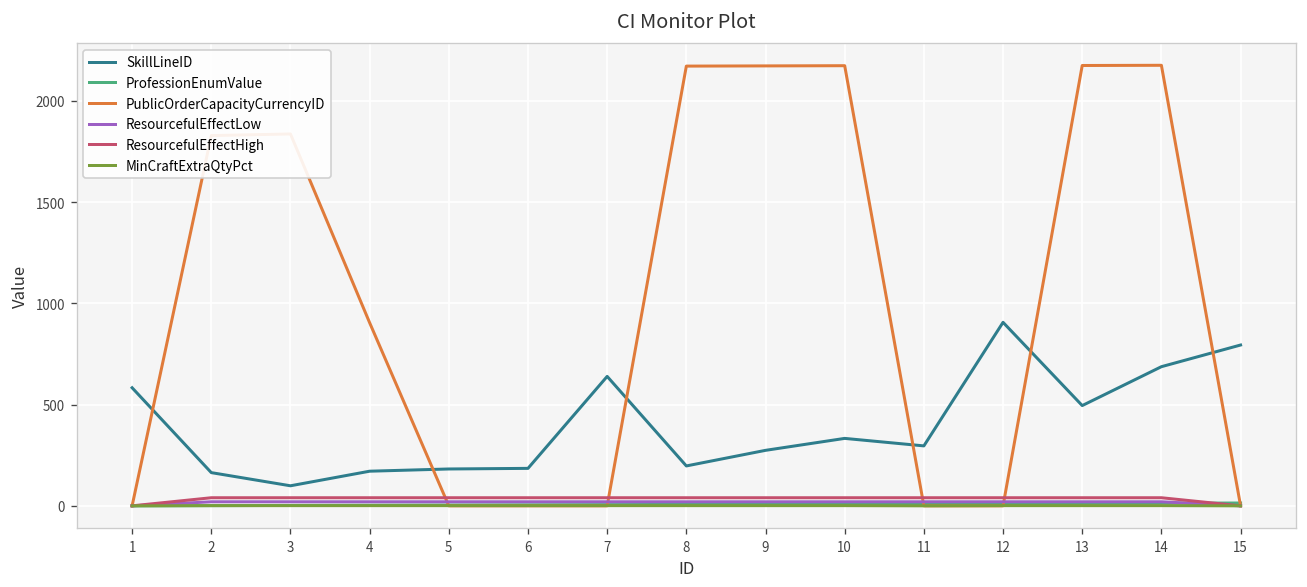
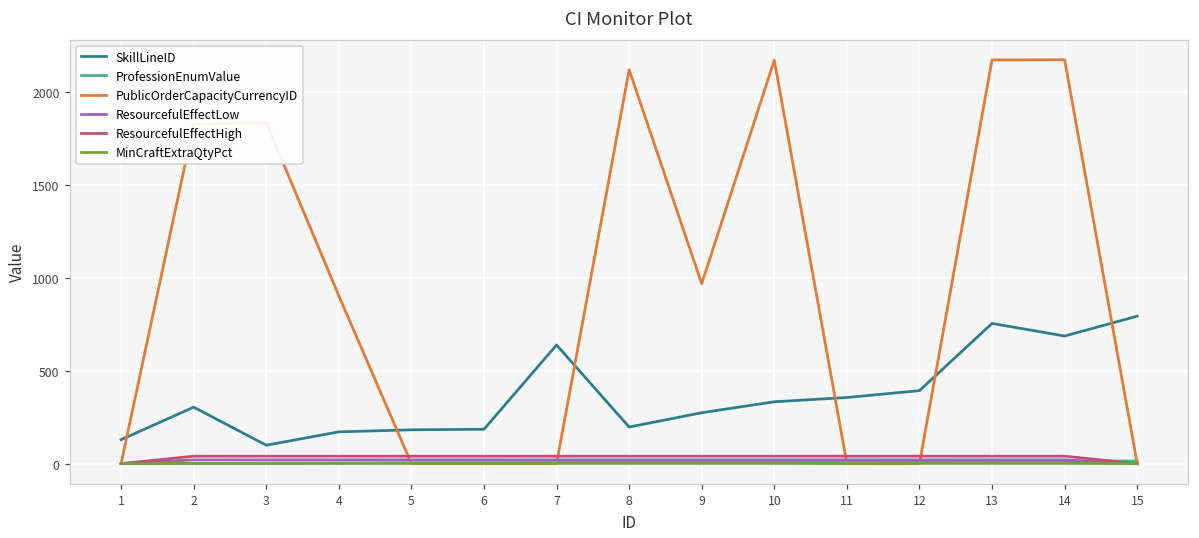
SkillLineID, 1: 580 -> 130
SkillLineID, 2: 160 -> 300
PublicOrderCapacityCurrencyID, 8: 2170 -> 2120
PublicOrderCapacityCurrencyID, 9: 2170 -> 970
SkillLineID, 11: 300 -> 360
SkillLineID, 12: 910 -> 390
SkillLineID, 13: 500 -> 760
